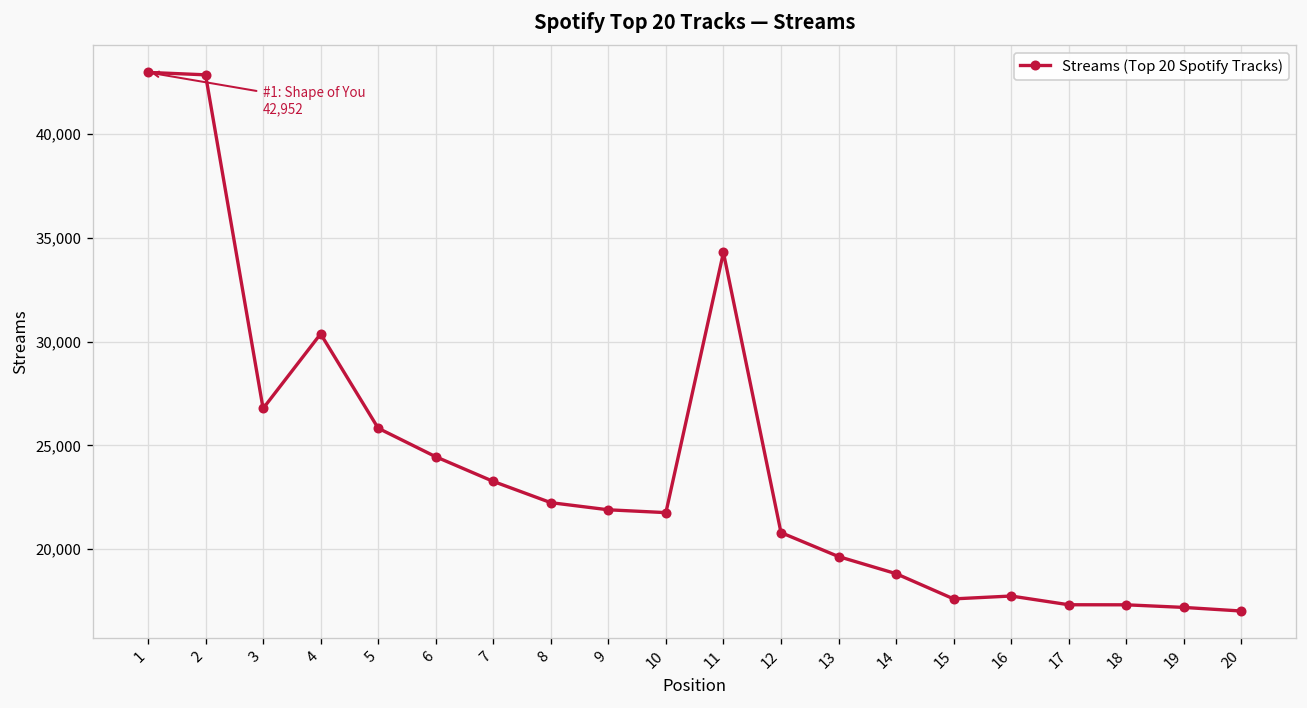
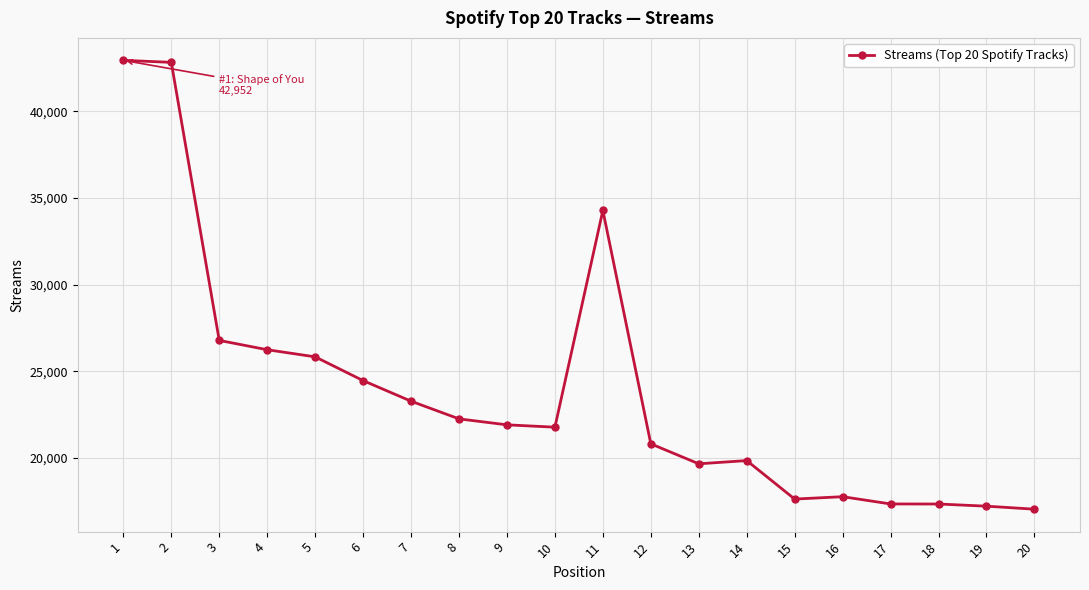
4: 30,400 -> 26,200
14: 18,800 -> 19,800
